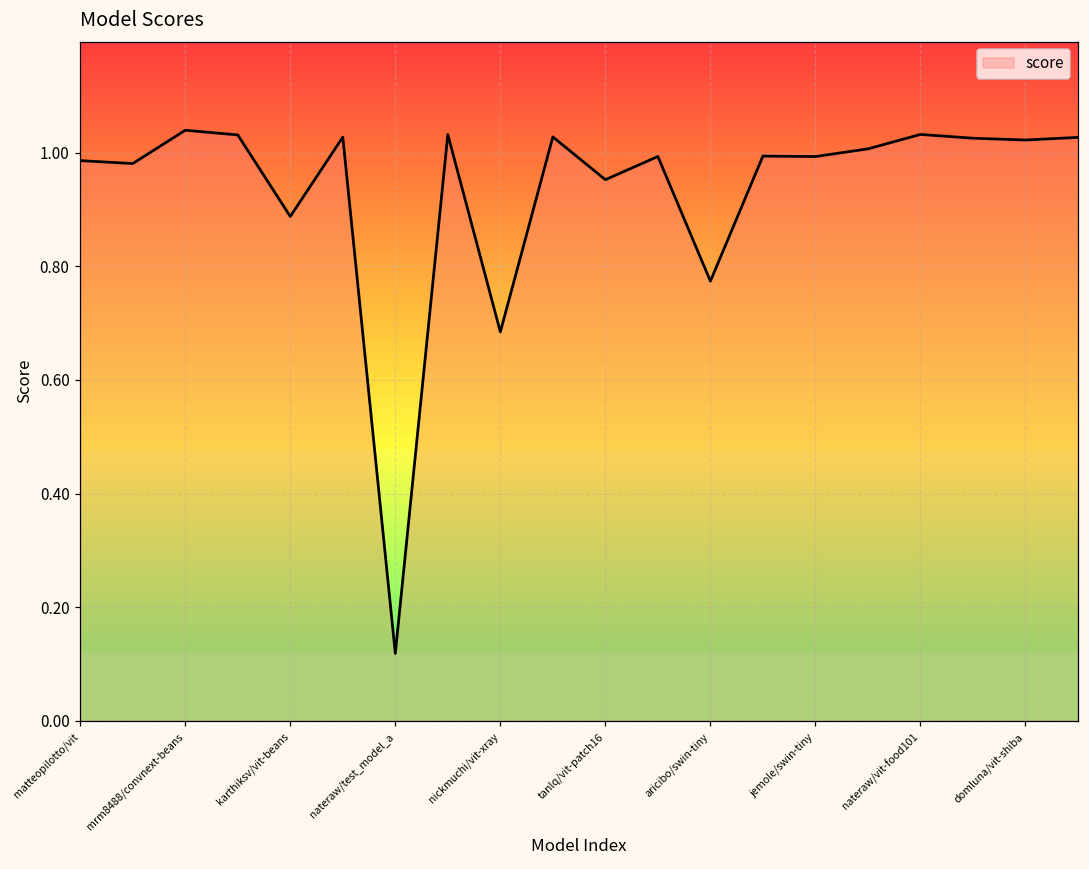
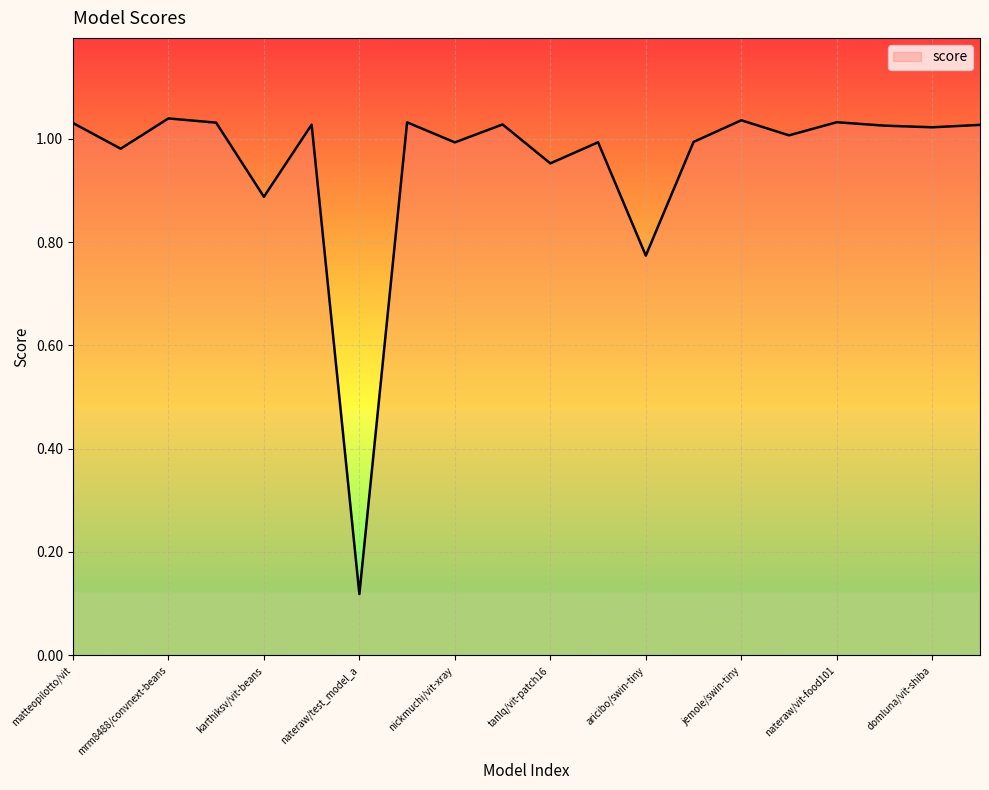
matteopilotto/vit: 0.99 -> 1.03
nickmuchi/vit-xray: 0.68 -> 0.99
jemole/swin-tiny: 0.99 -> 1.04
